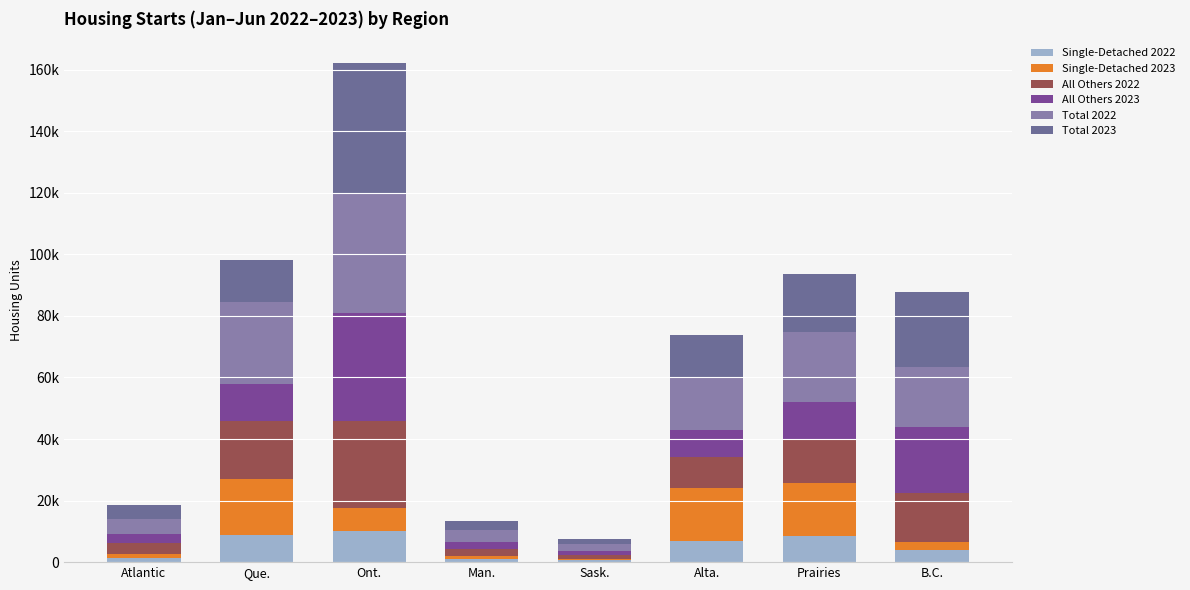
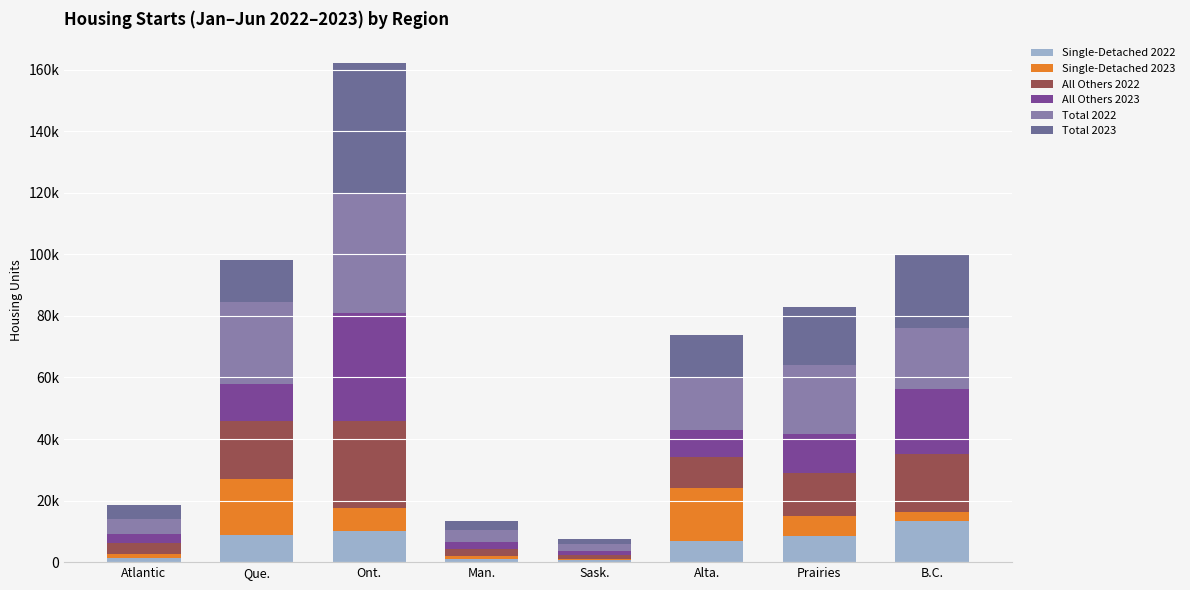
Single-Detached 2023, Prairies: 17000 -> 6000
Single-Detached 2022, B.C.: 4000 -> 13000
All Others 2022, B.C.: 16000 -> 19000
